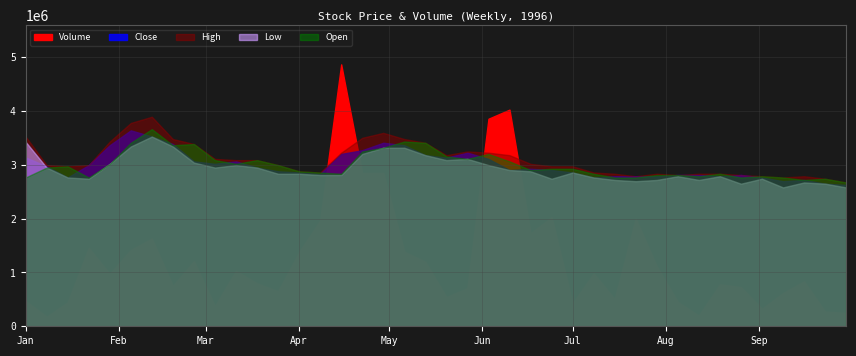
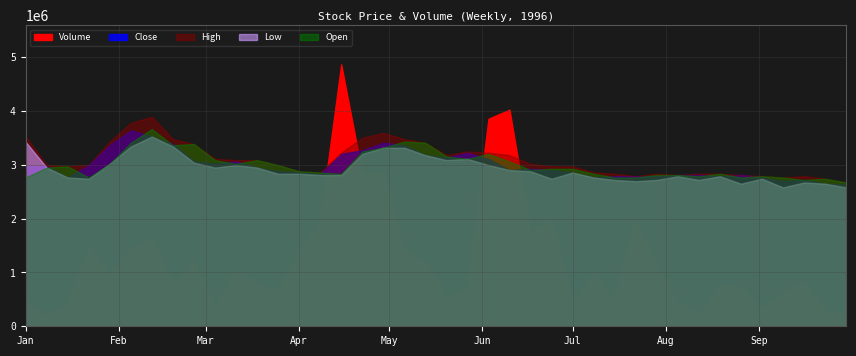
Close, Jan: 3100000 -> 3000000
